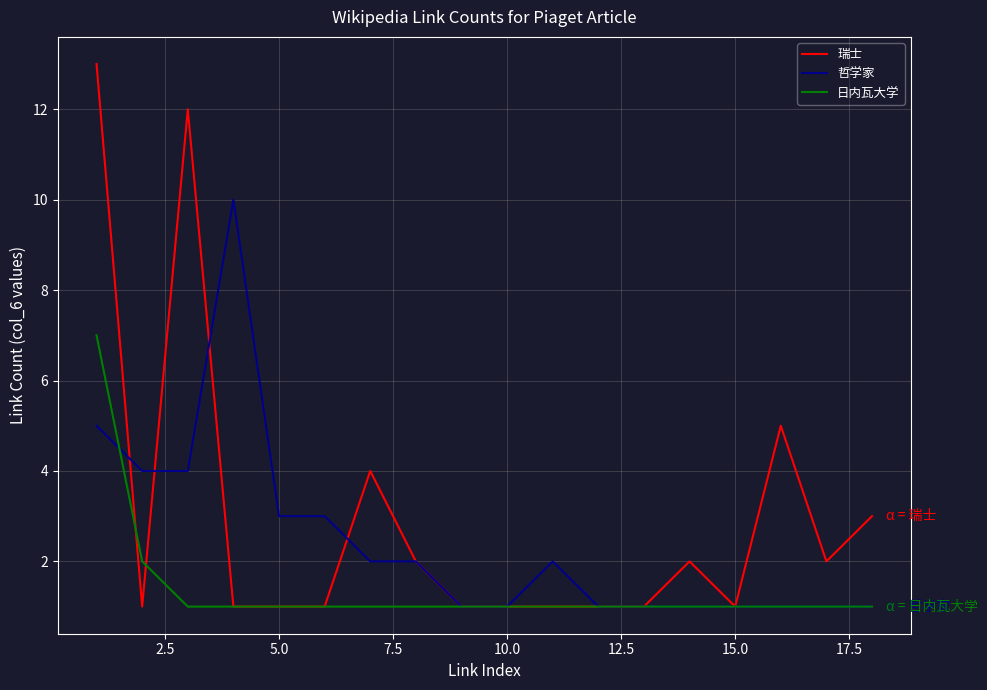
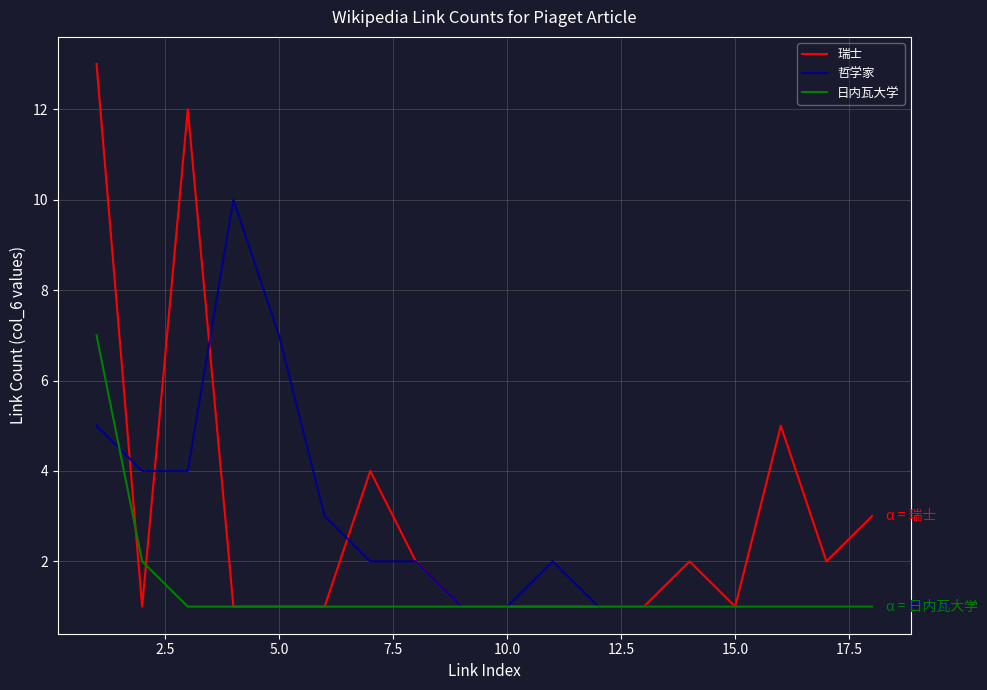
哲学家, 5.0: 3 -> 7
